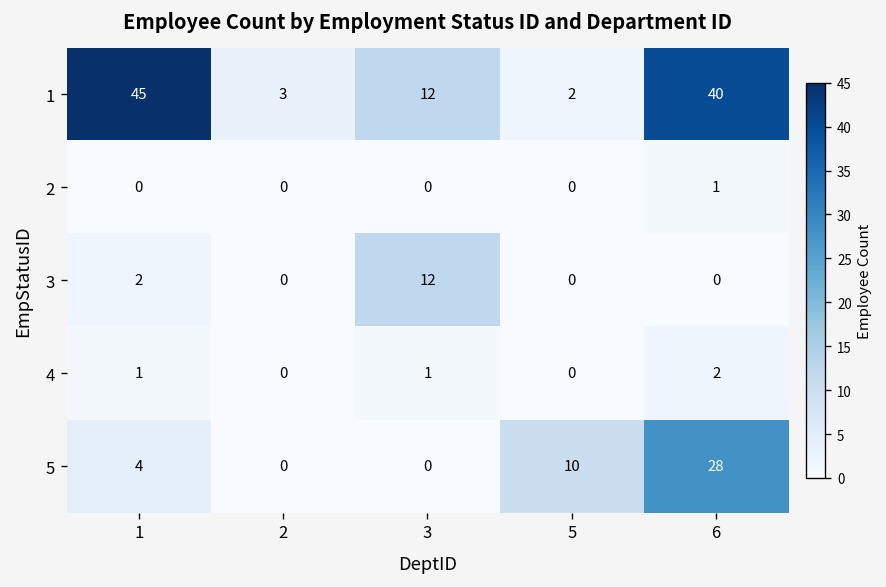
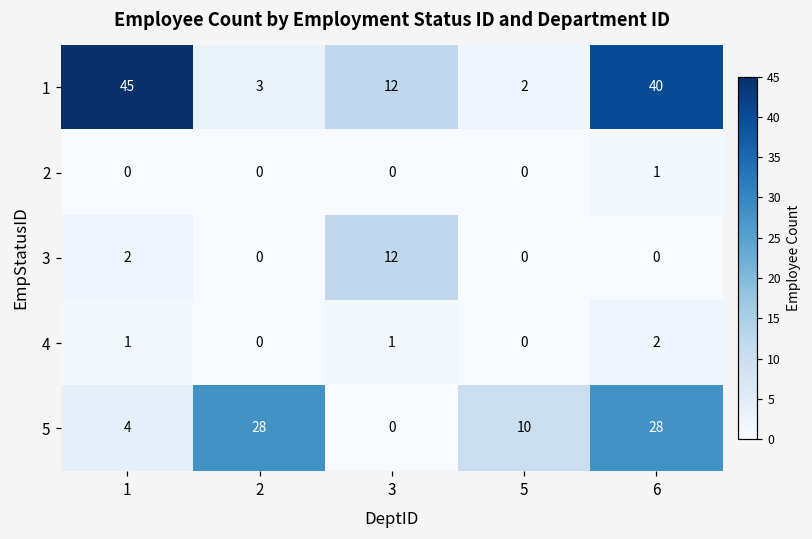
5, 2: 0 -> 28
